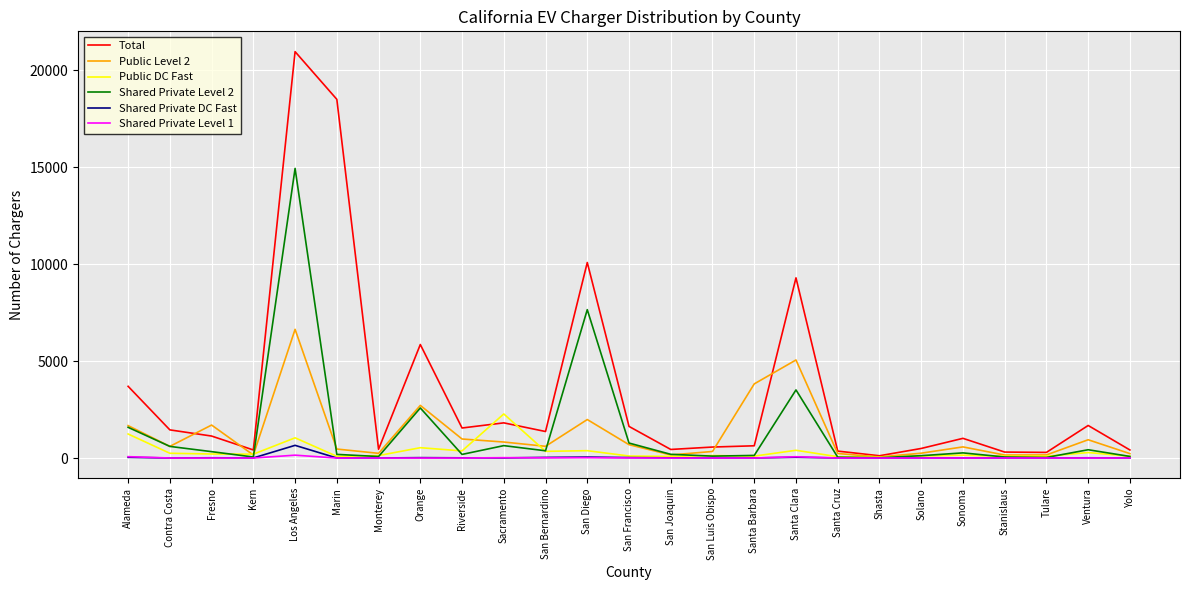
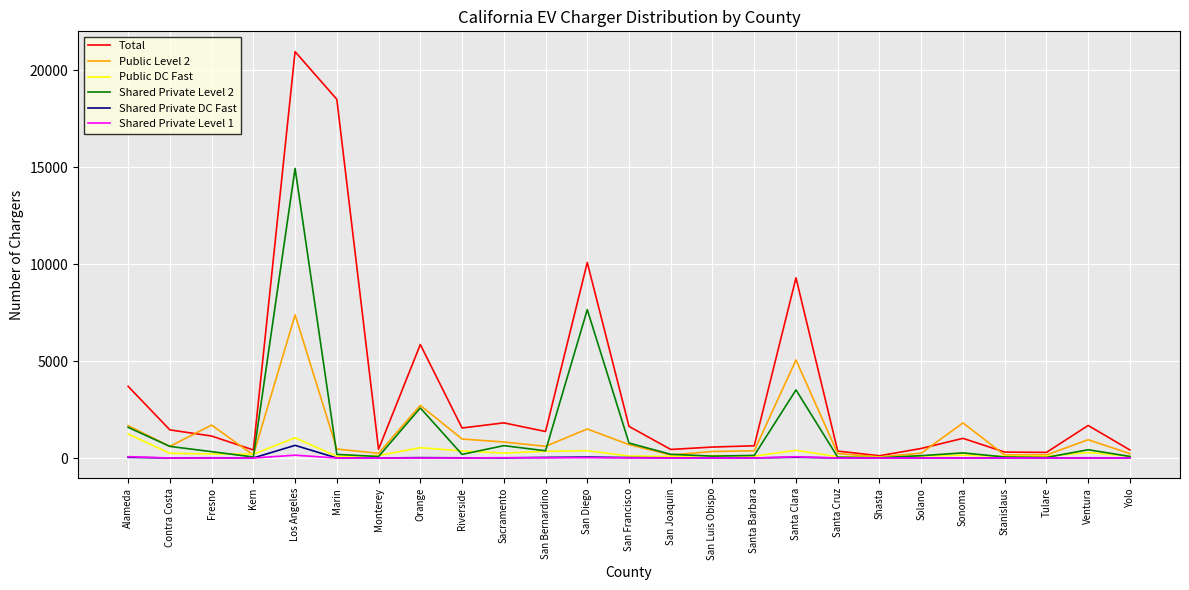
Public Level 2, Los Angeles: 6600 -> 7400
Public DC Fast, Sacramento: 2300 -> 300
Public Level 2, San Diego: 2000 -> 1500
Public Level 2, Santa Barbara: 3800 -> 400
Public Level 2, Sonoma: 600 -> 1800
